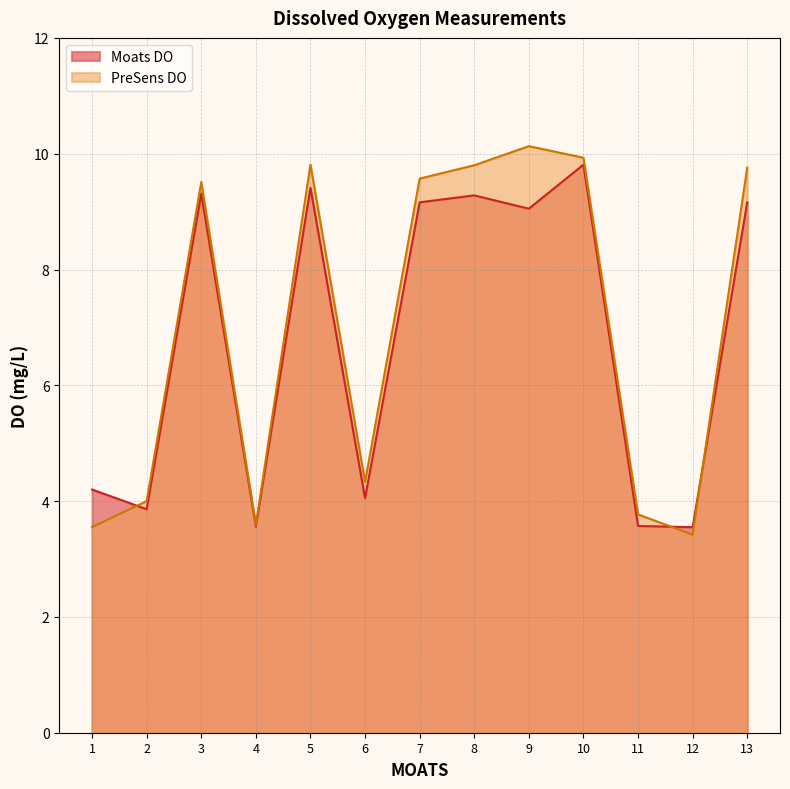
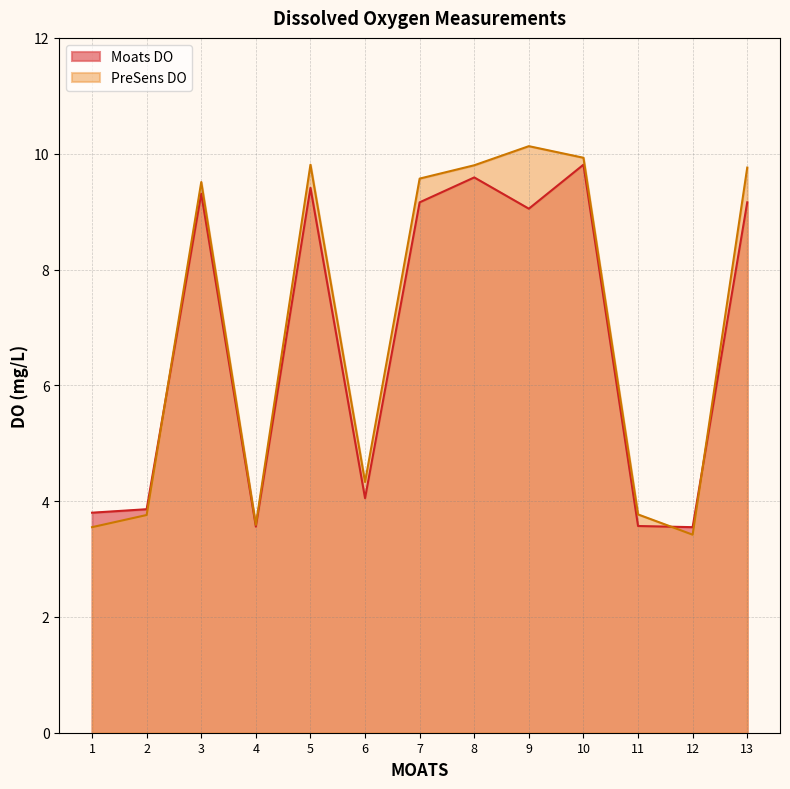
Moats DO, 1: 4.2 -> 3.8
PreSens DO, 2: 4.0 -> 3.8
Moats DO, 8: 9.3 -> 9.6
